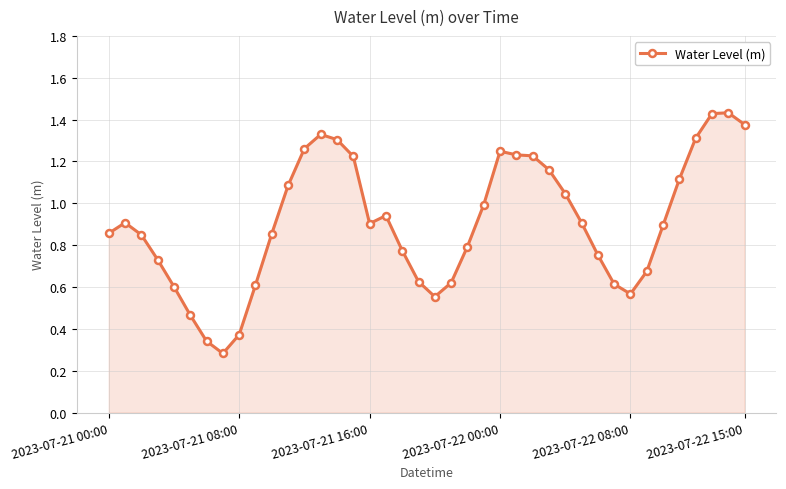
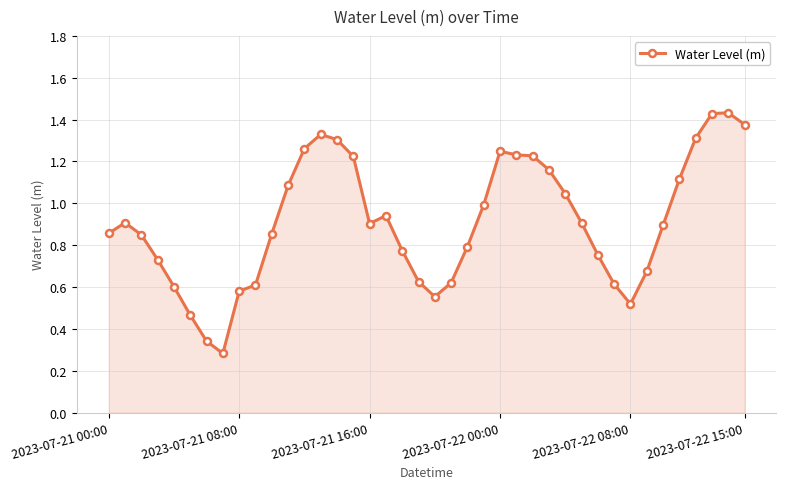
2023-07-21 08:00: 0.37 -> 0.58
2023-07-22 08:00: 0.57 -> 0.52
